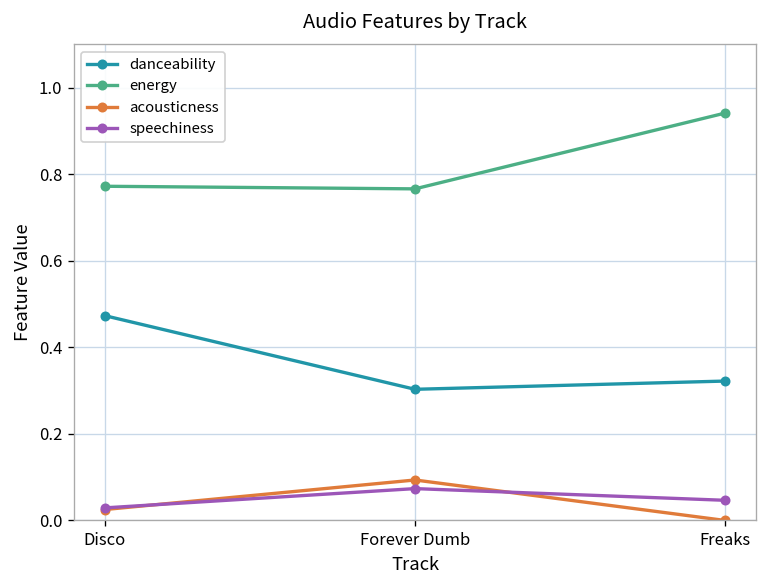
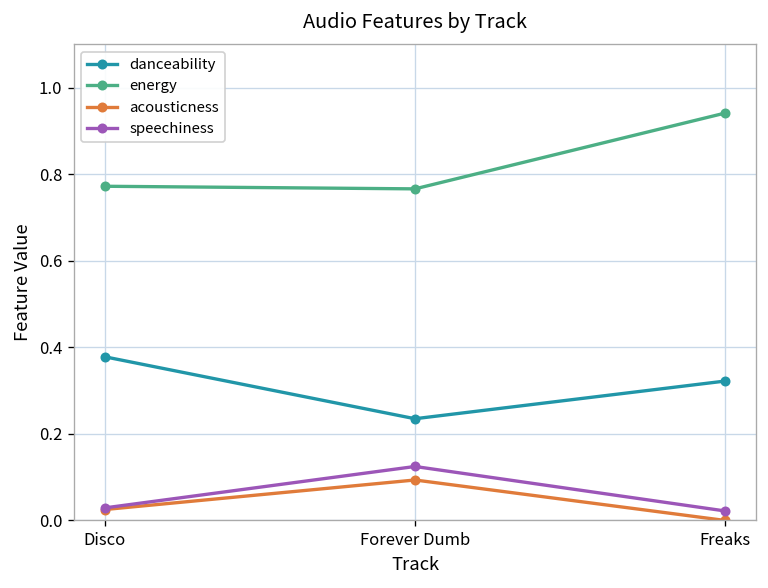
danceability, Disco: 0.47 -> 0.38
danceability, Forever Dumb: 0.30 -> 0.24
speechiness, Forever Dumb: 0.07 -> 0.12
speechiness, Freaks: 0.05 -> 0.02
